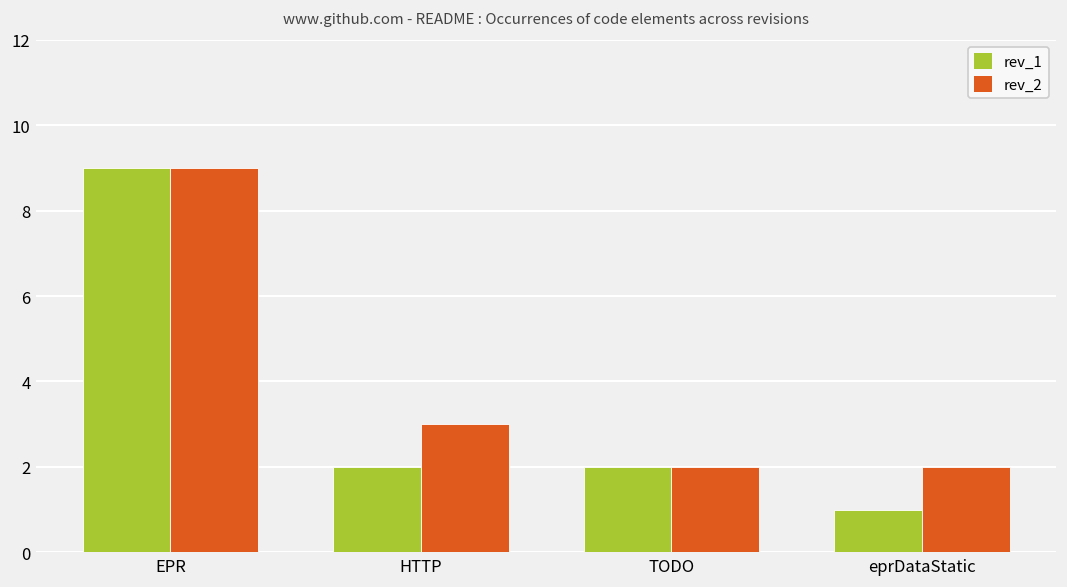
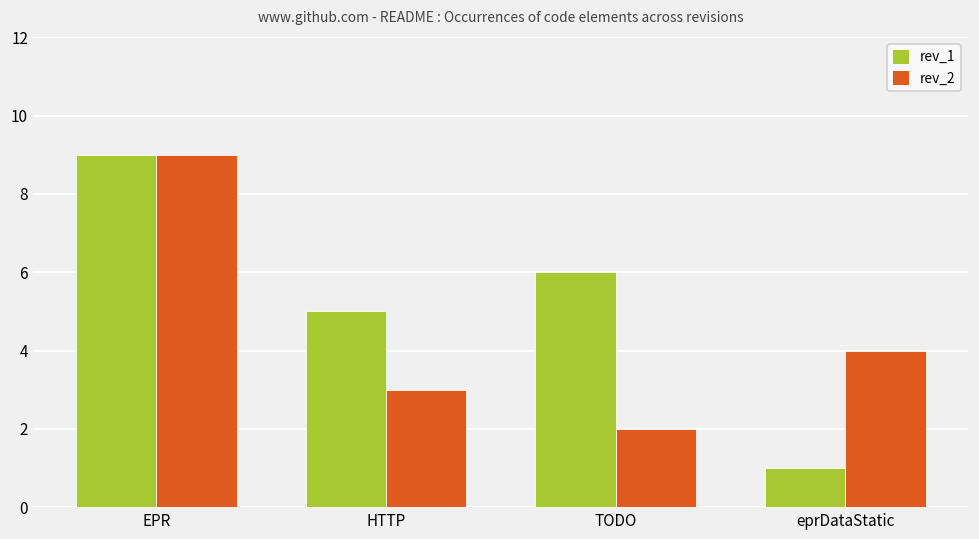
rev_1, HTTP: 2 -> 5
rev_1, TODO: 2 -> 6
rev_2, eprDataStatic: 2 -> 4
